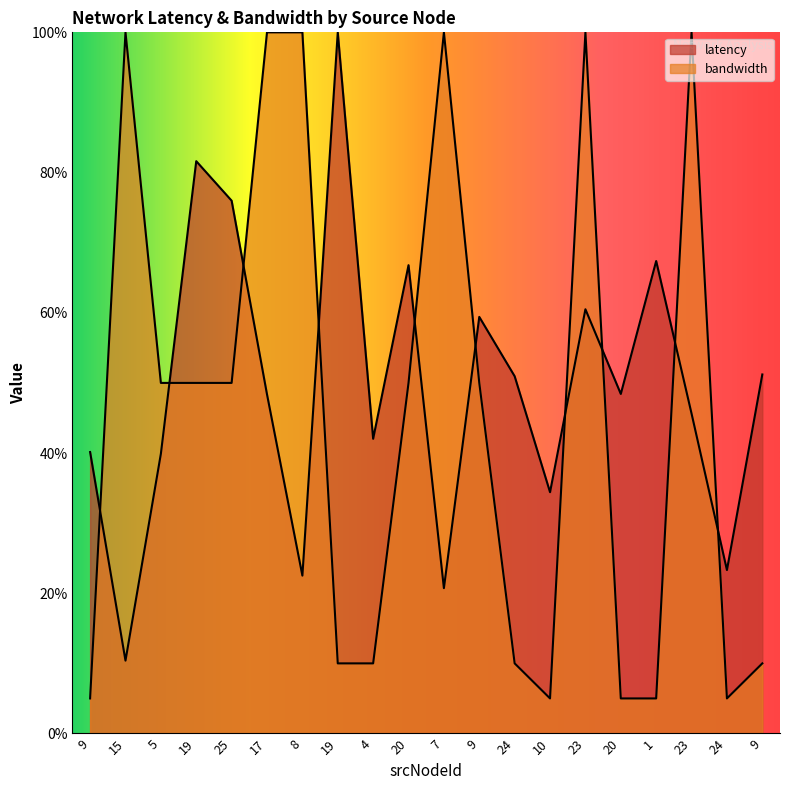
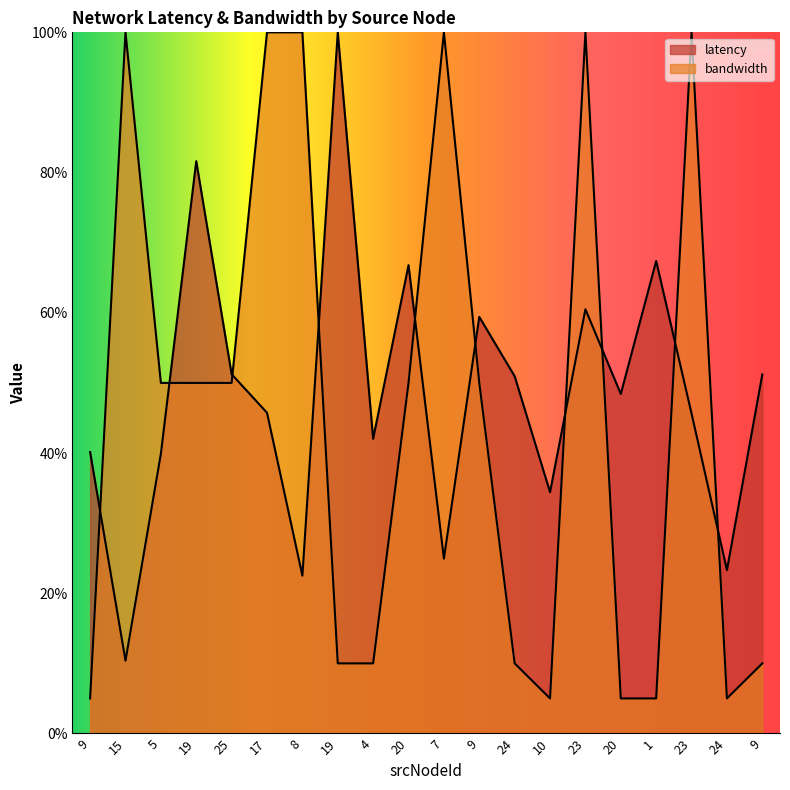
latency, 25: 76% -> 51%
latency, 17: 48% -> 46%
latency, 7: 21% -> 25%
